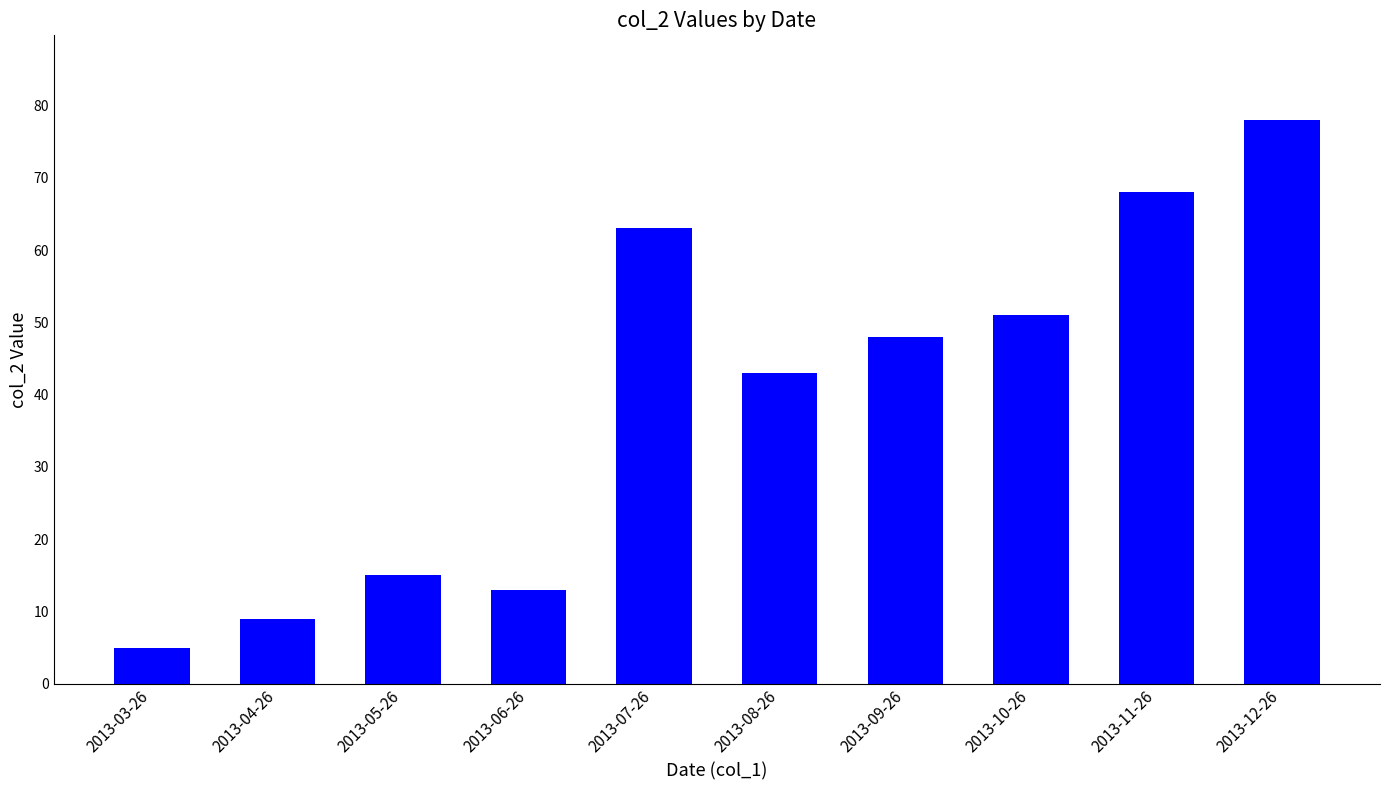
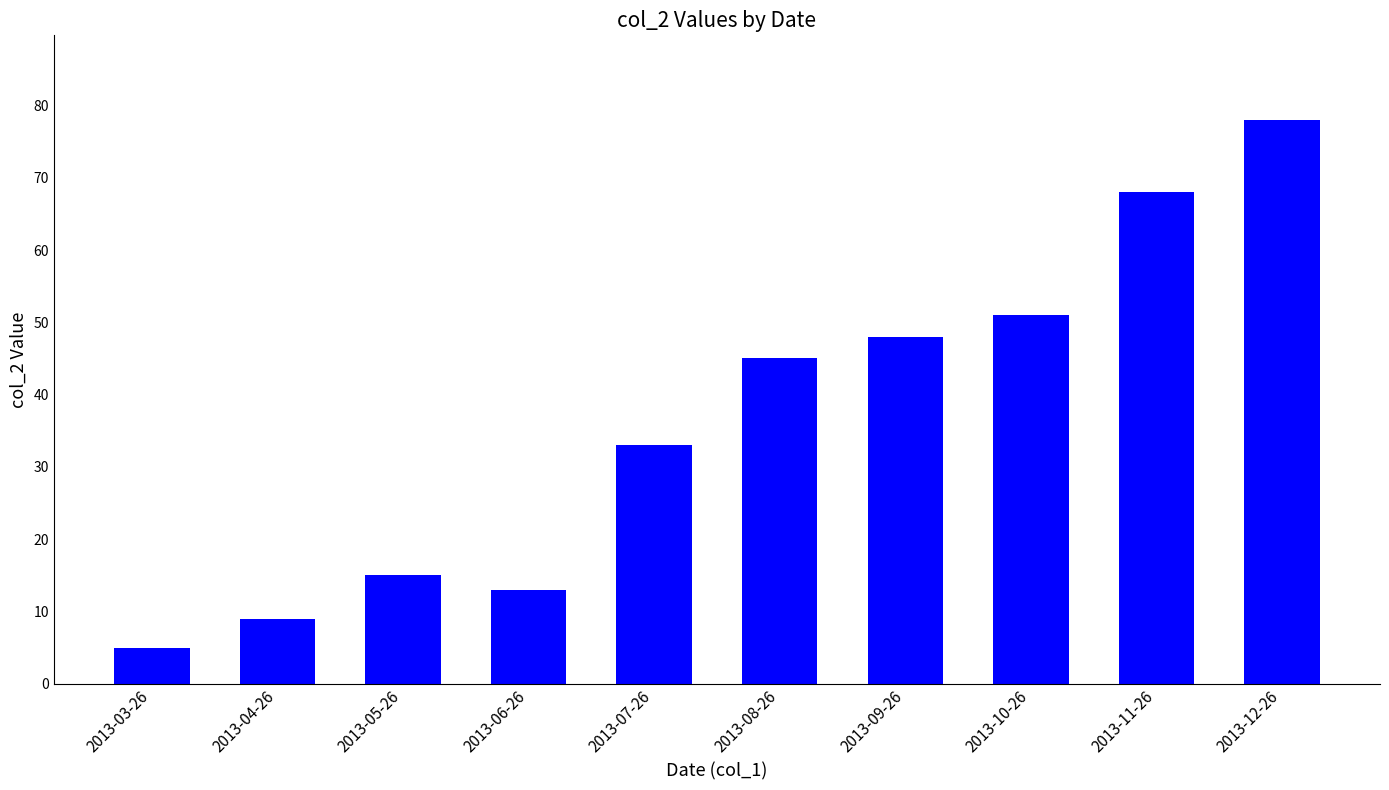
2013-07-26: 63 -> 33
2013-08-26: 43 -> 45
